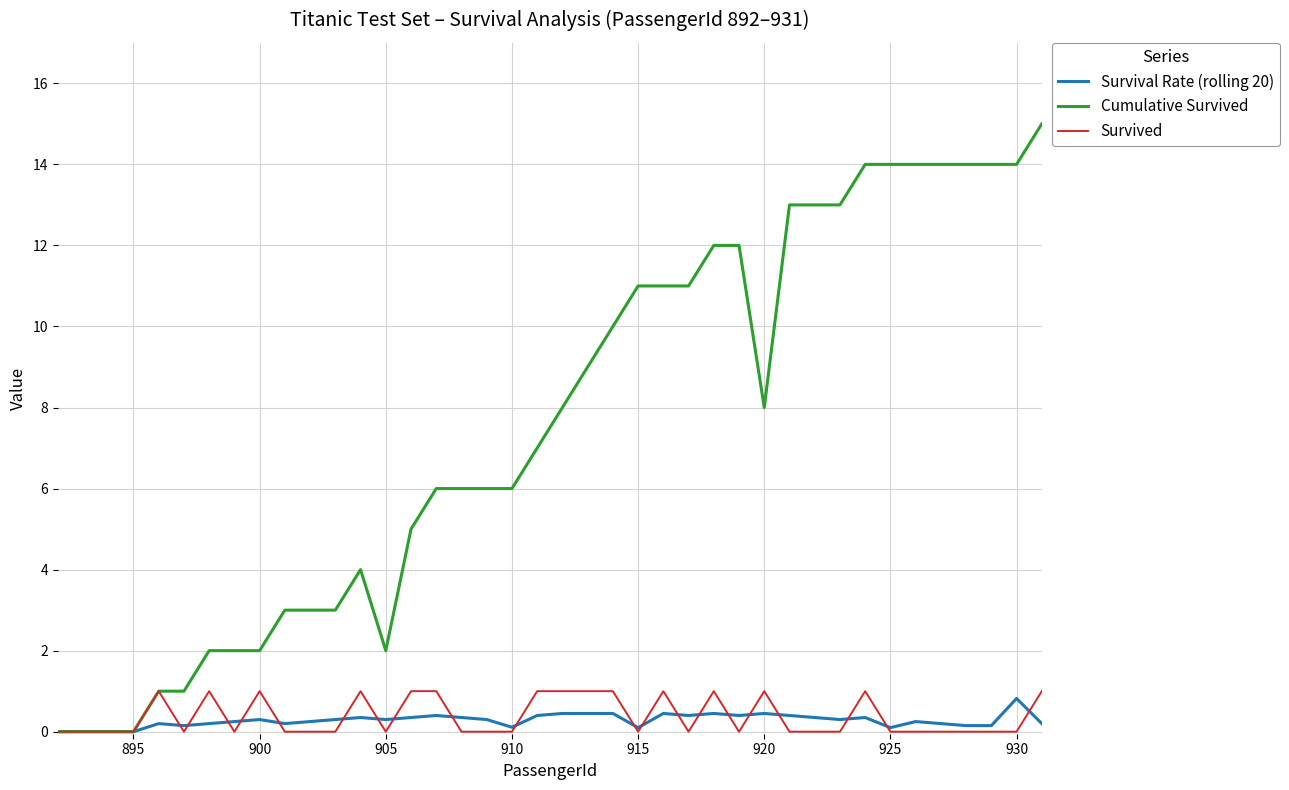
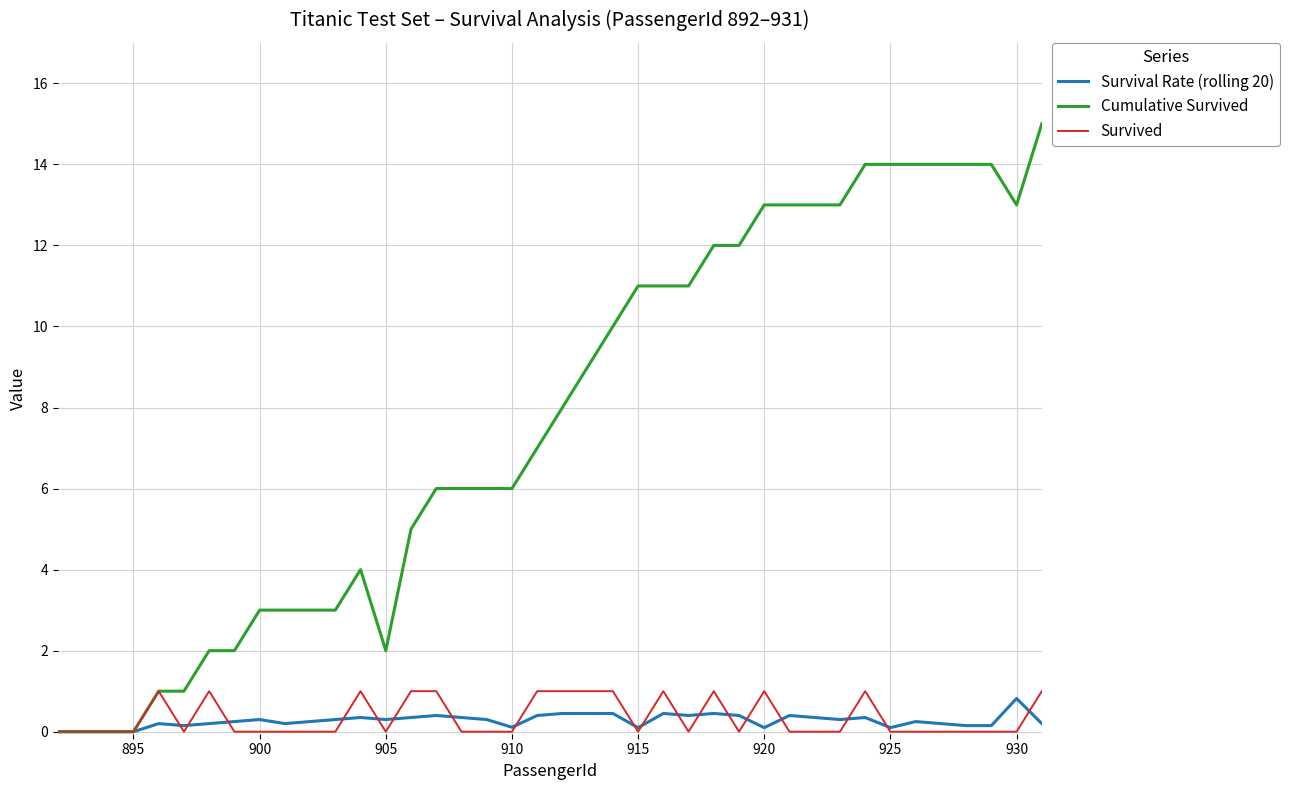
Cumulative Survived, 900: 2 -> 3
Survived, 900: 1 -> 0
Survival Rate (rolling 20), 920: 0.5 -> 0.1
Cumulative Survived, 920: 8 -> 13
Cumulative Survived, 930: 14 -> 13
